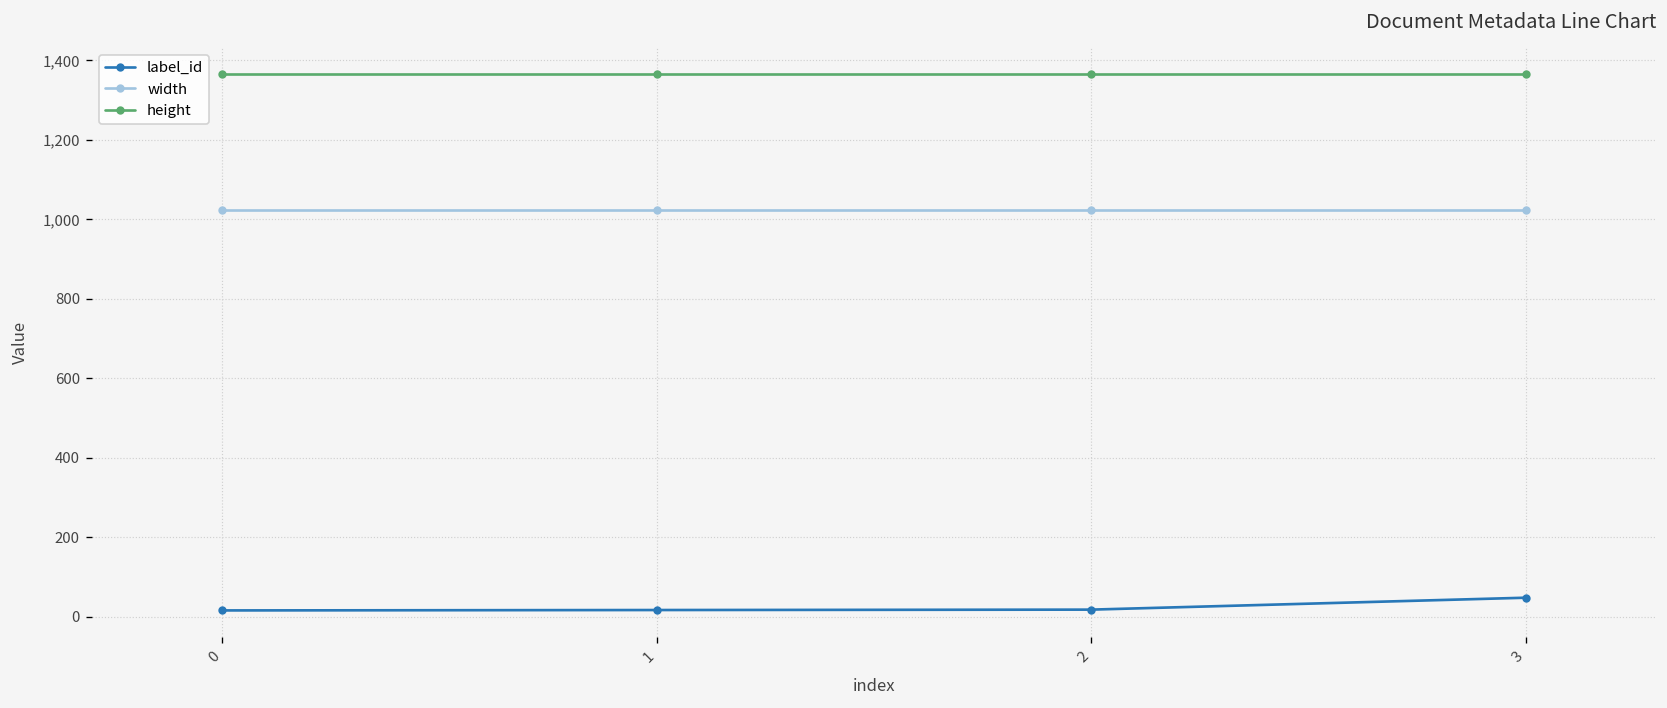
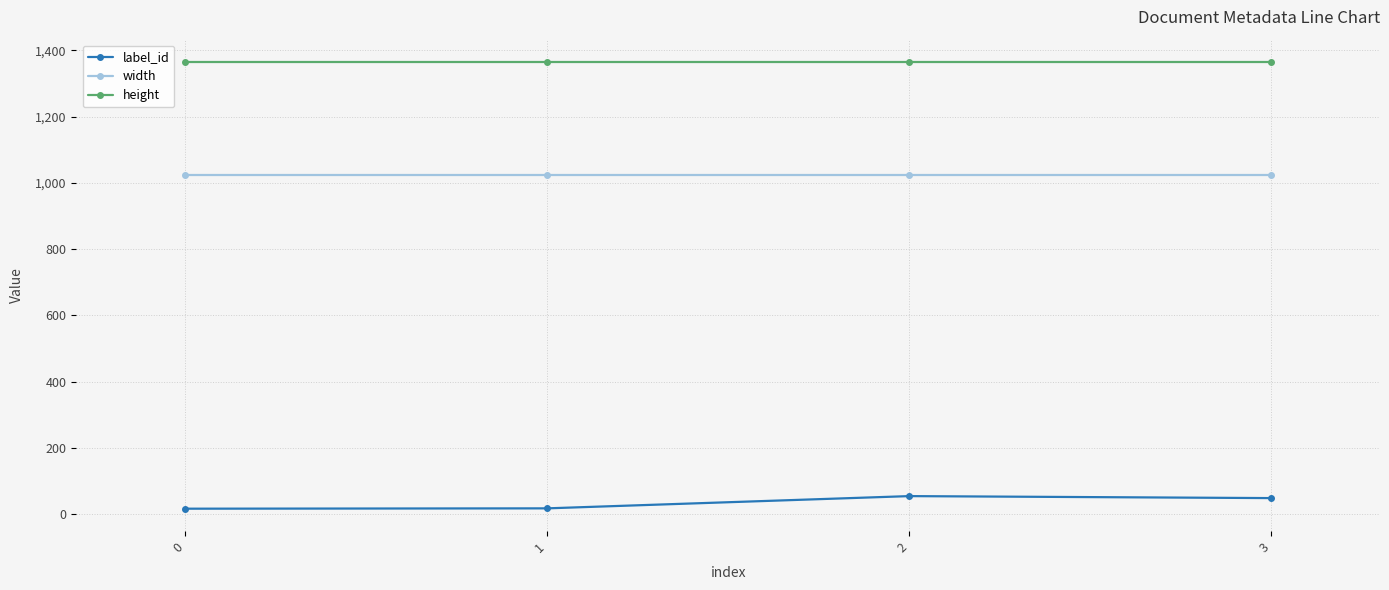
label_id, 2: 20 -> 50
